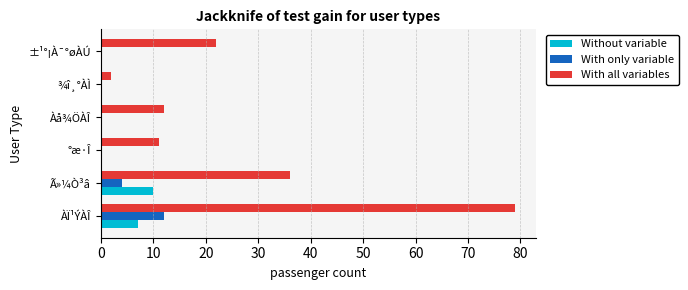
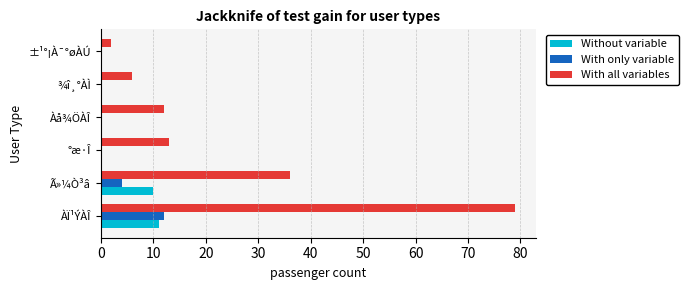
With all variables, ±¹°¡À¯°øÀÚ: 22 -> 2
With all variables, ¾î¸°ÀÌ: 2 -> 6
With all variables, °æ·Î: 11 -> 13
Without variable, ÀÏ¹ÝÀÎ: 7 -> 11
